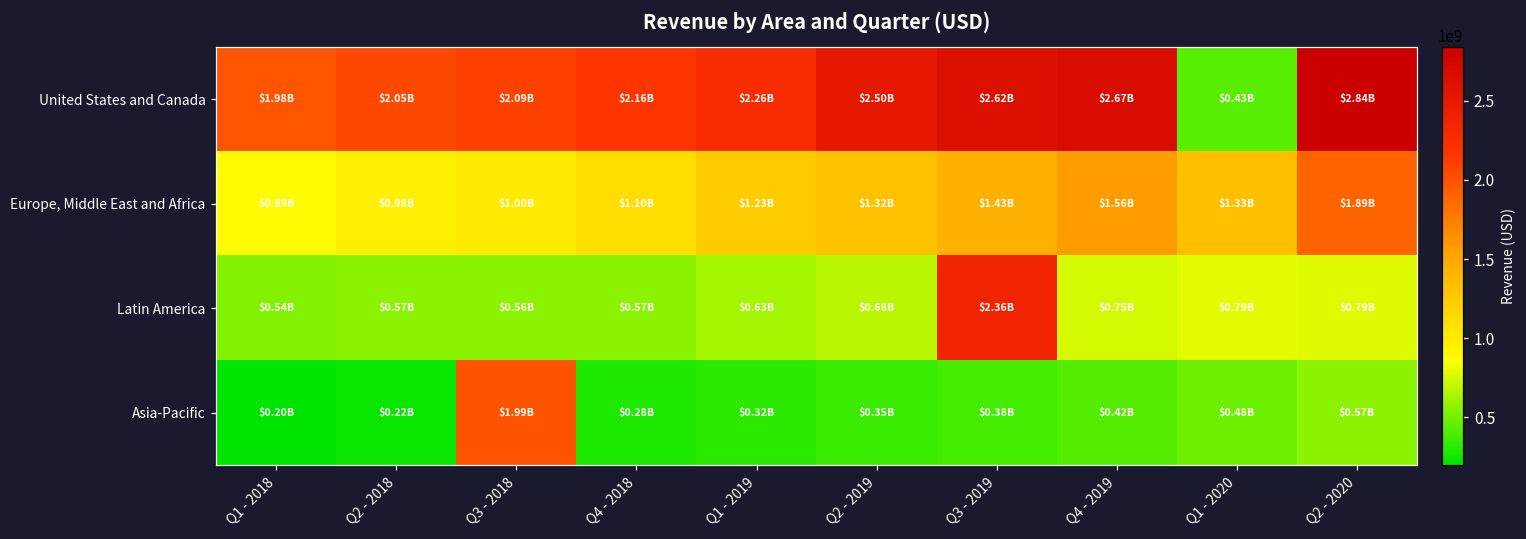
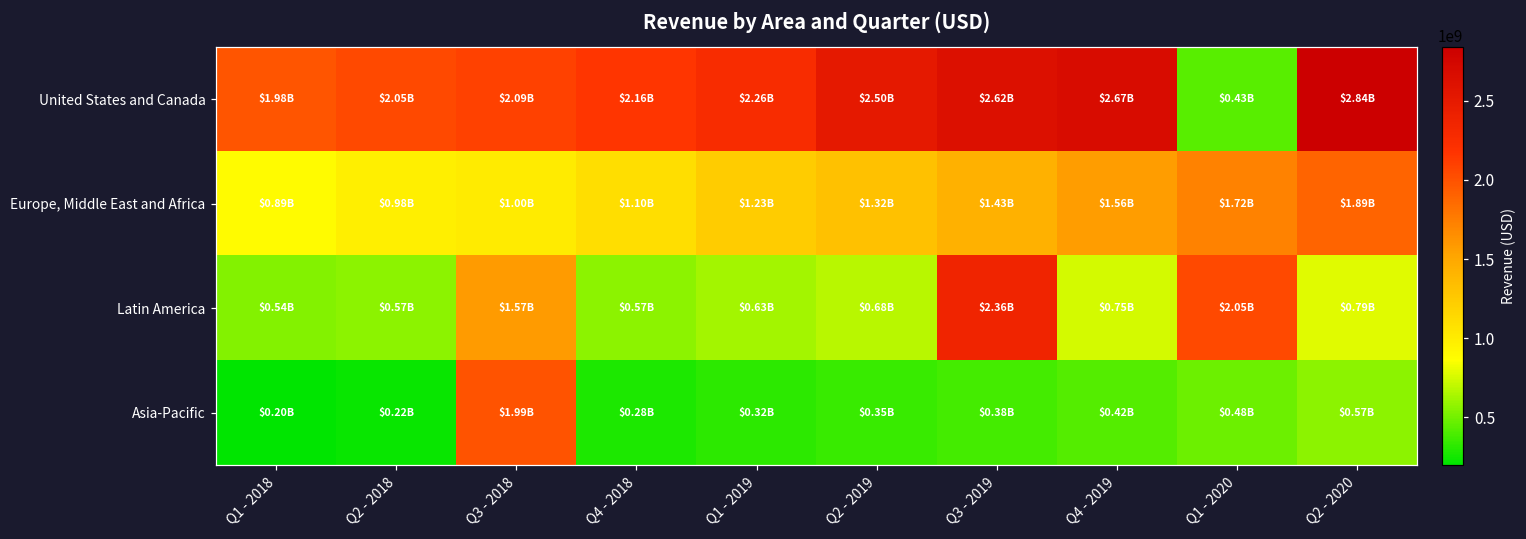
Europe, Middle East and Africa, Q1 - 2020: $1.33B -> $1.72B
Latin America, Q3 - 2018: $0.56B -> $1.57B
Latin America, Q1 - 2020: $0.79B -> $2.05B
